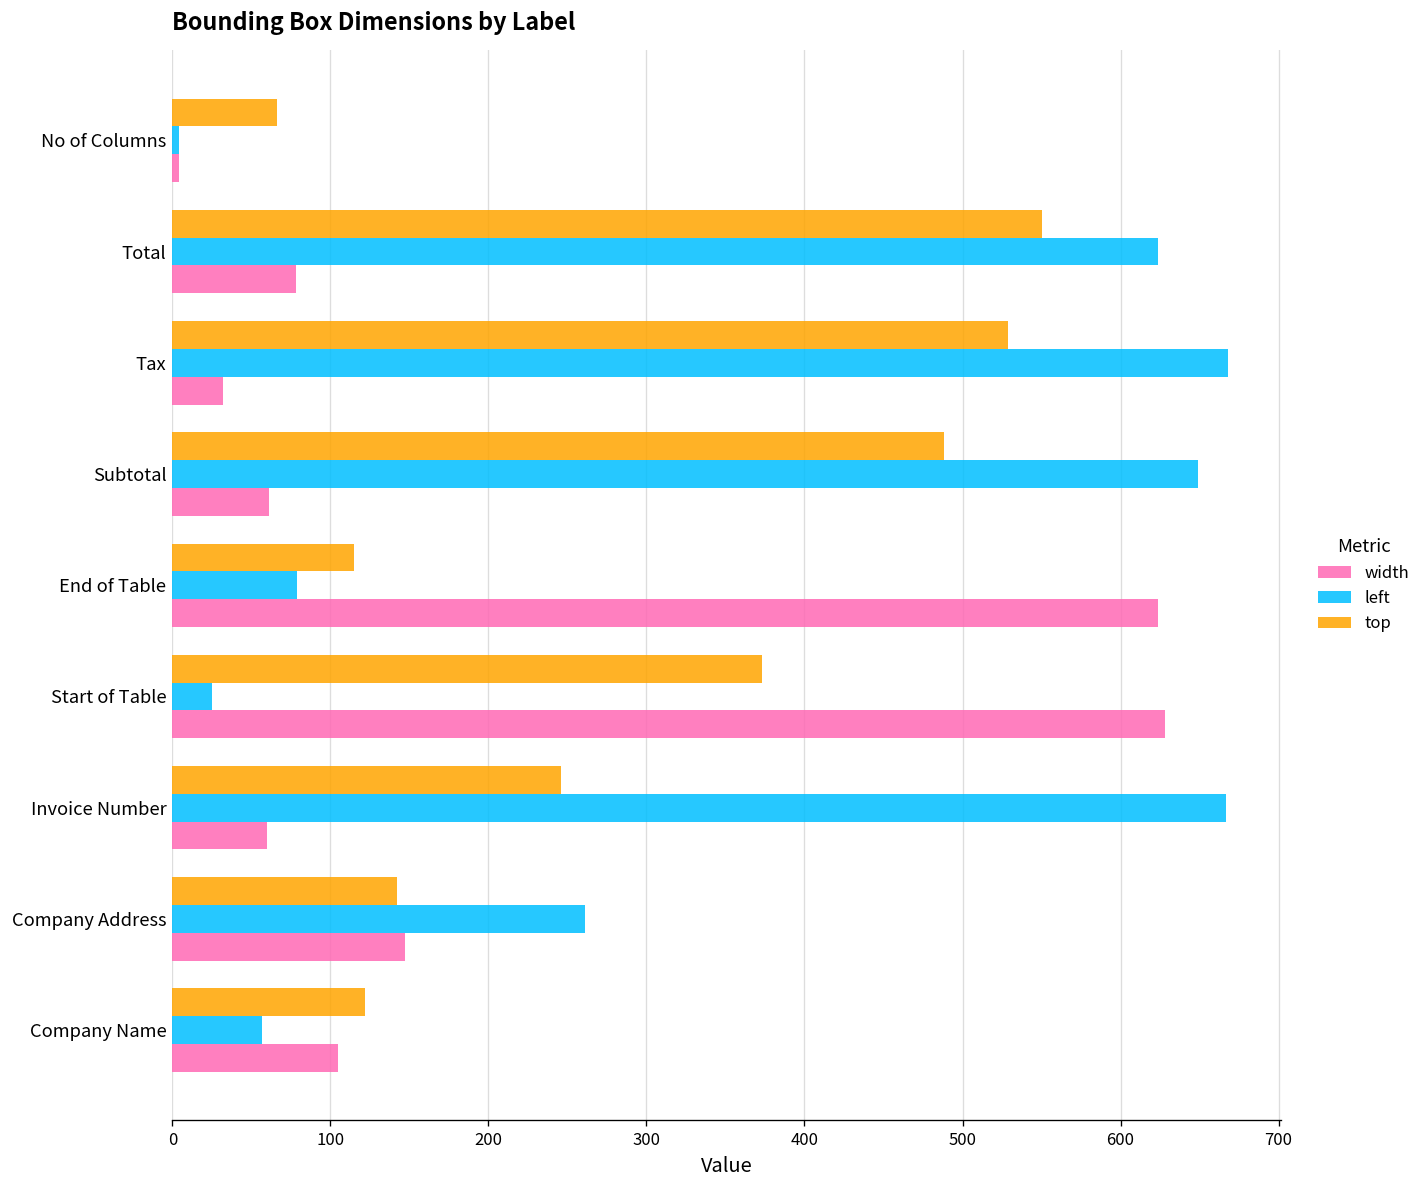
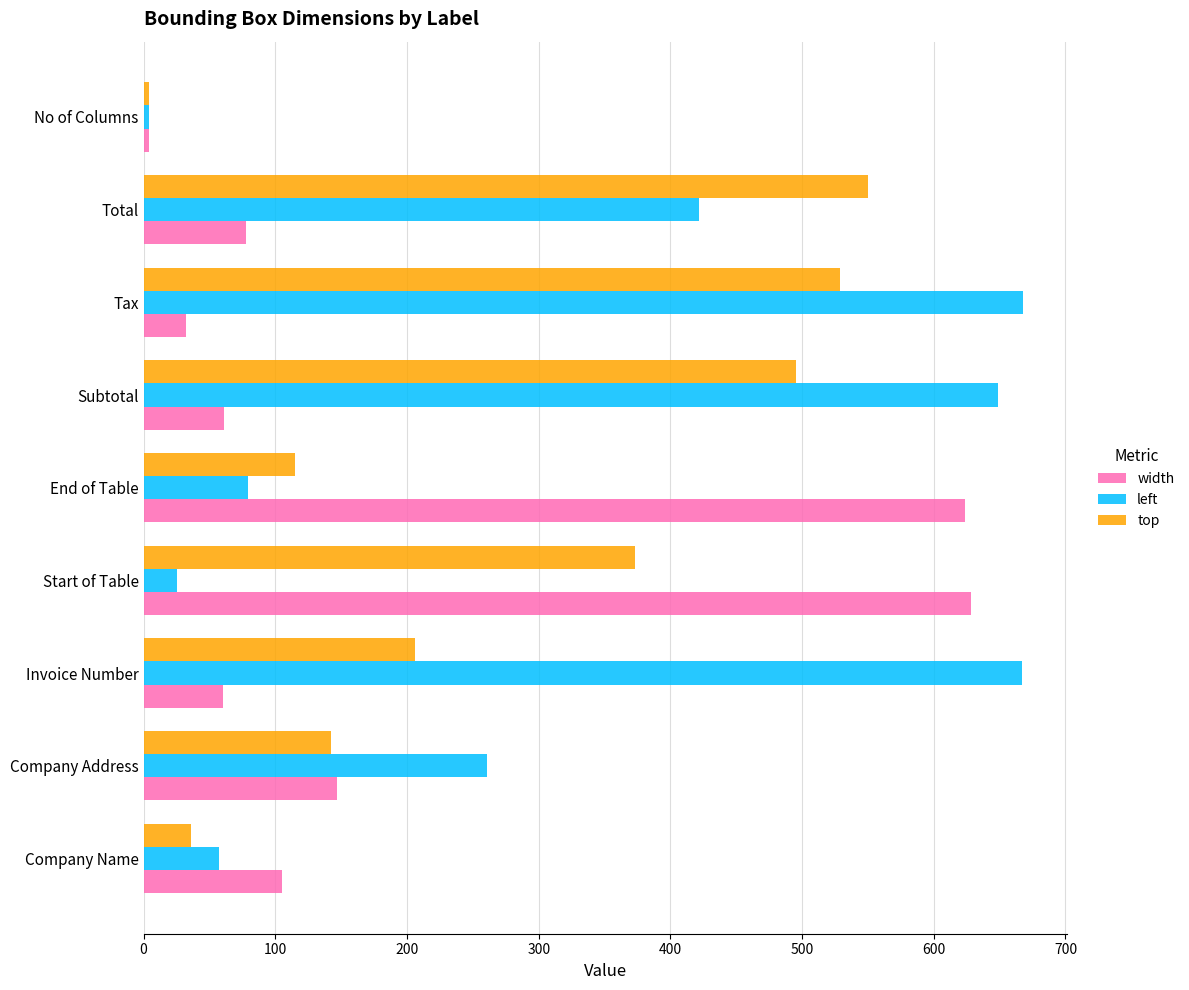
top, No of Columns: 66 -> 4
left, Total: 624 -> 422
top, Subtotal: 488 -> 495
top, Invoice Number: 246 -> 206
top, Company Name: 122 -> 36
